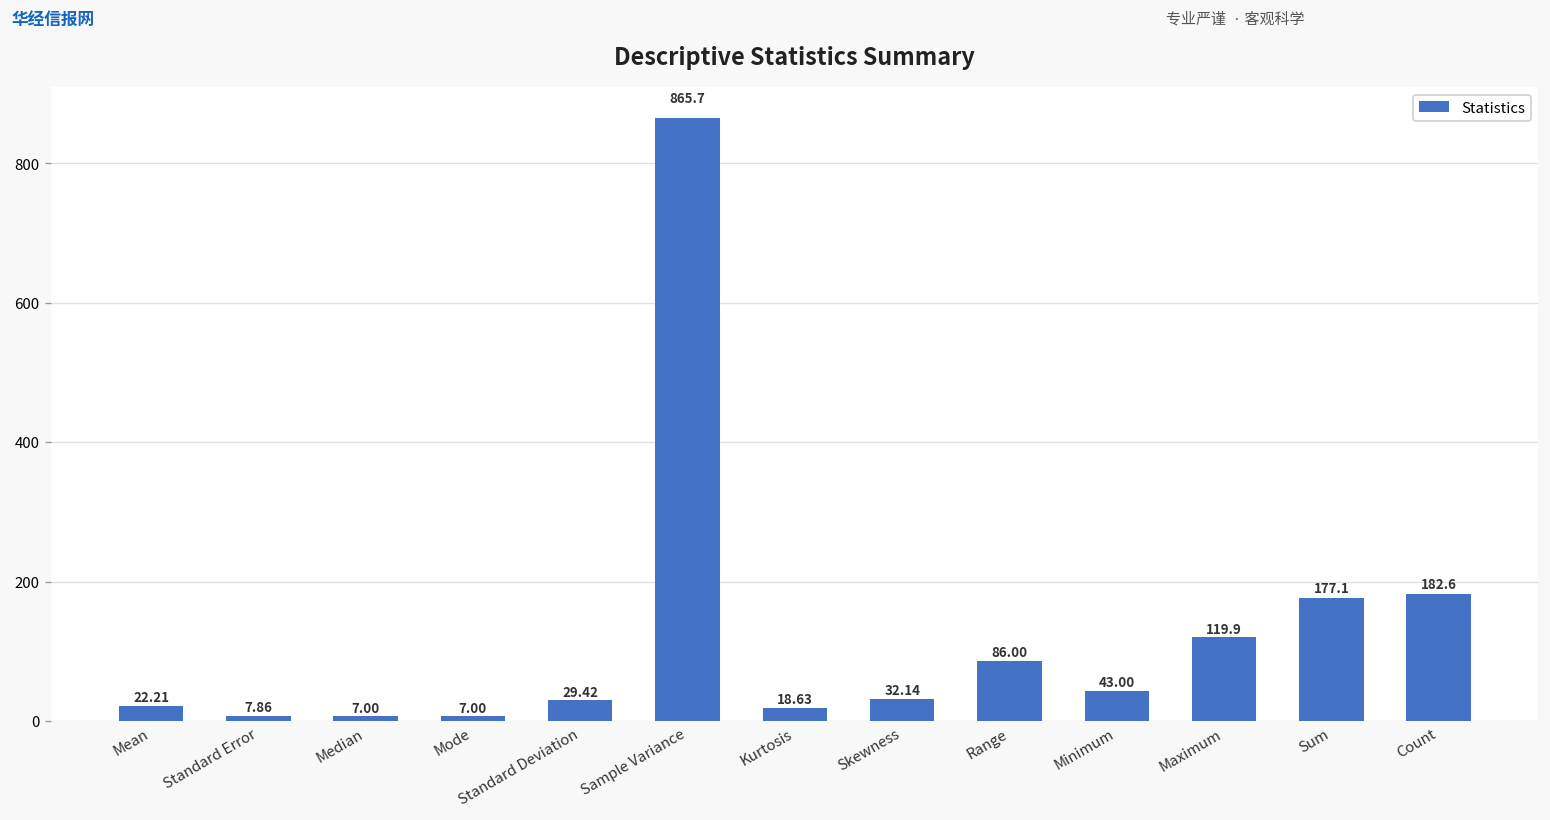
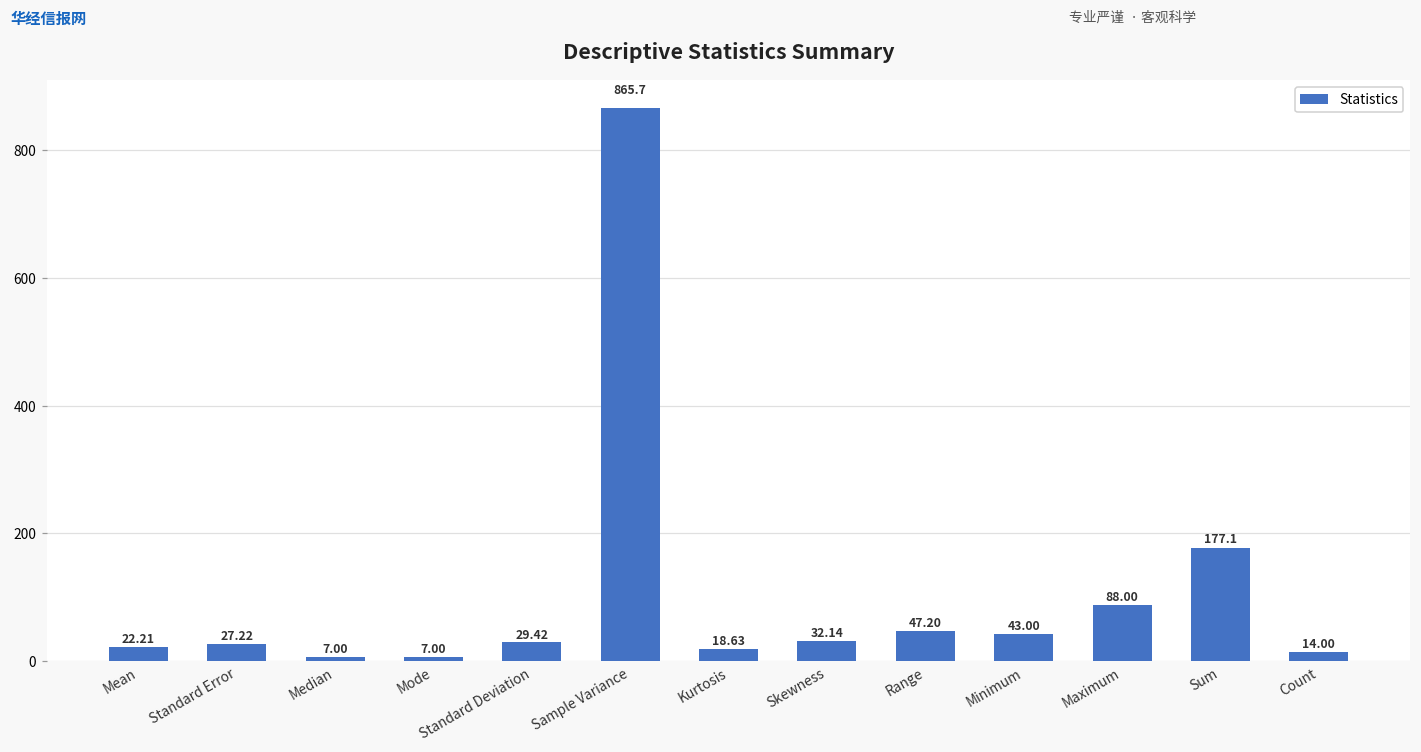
Standard Error: 7.86 -> 27.22
Range: 86.00 -> 47.20
Maximum: 119.9 -> 88.00
Count: 182.6 -> 14.00
